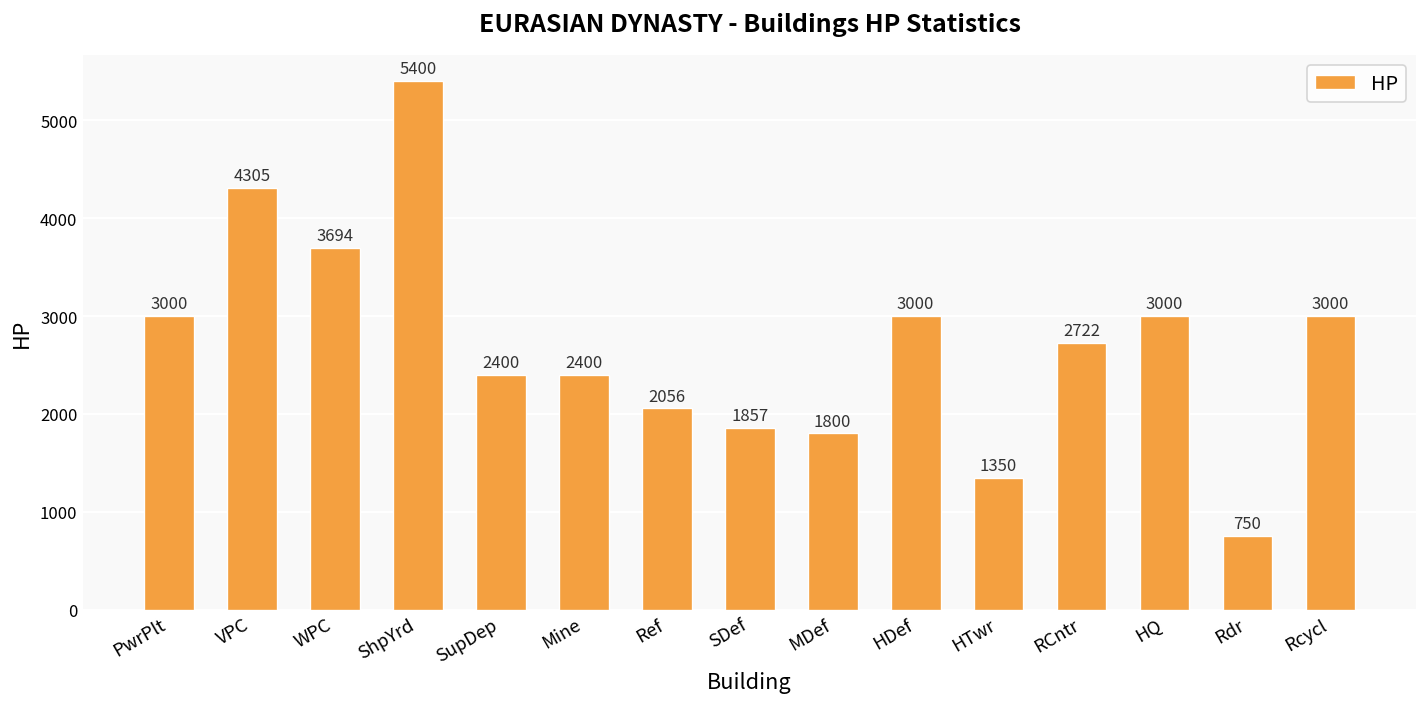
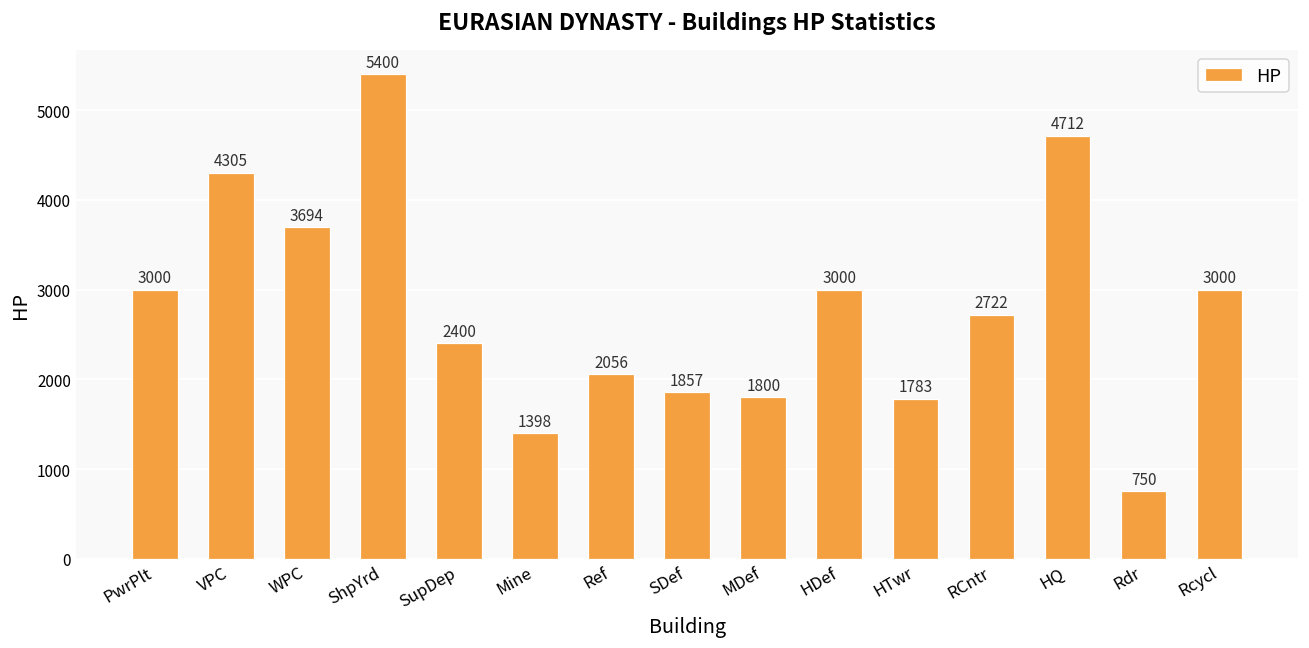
Mine: 2400 -> 1398
HTwr: 1350 -> 1783
HQ: 3000 -> 4712
